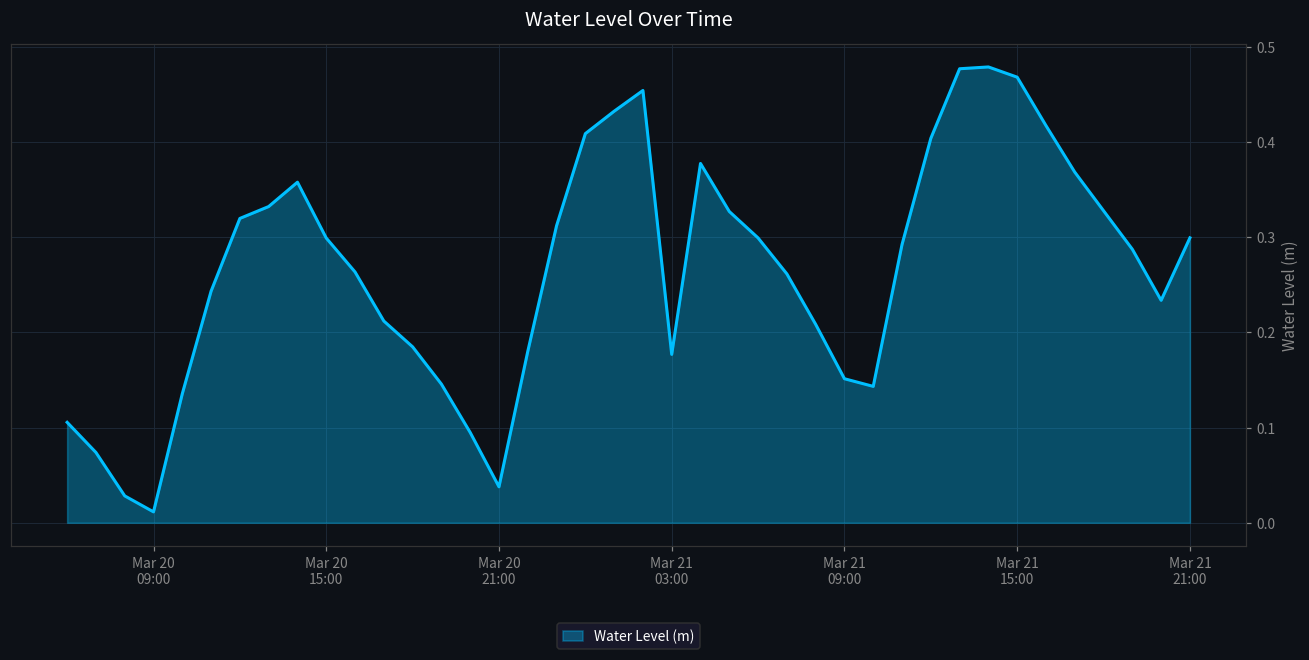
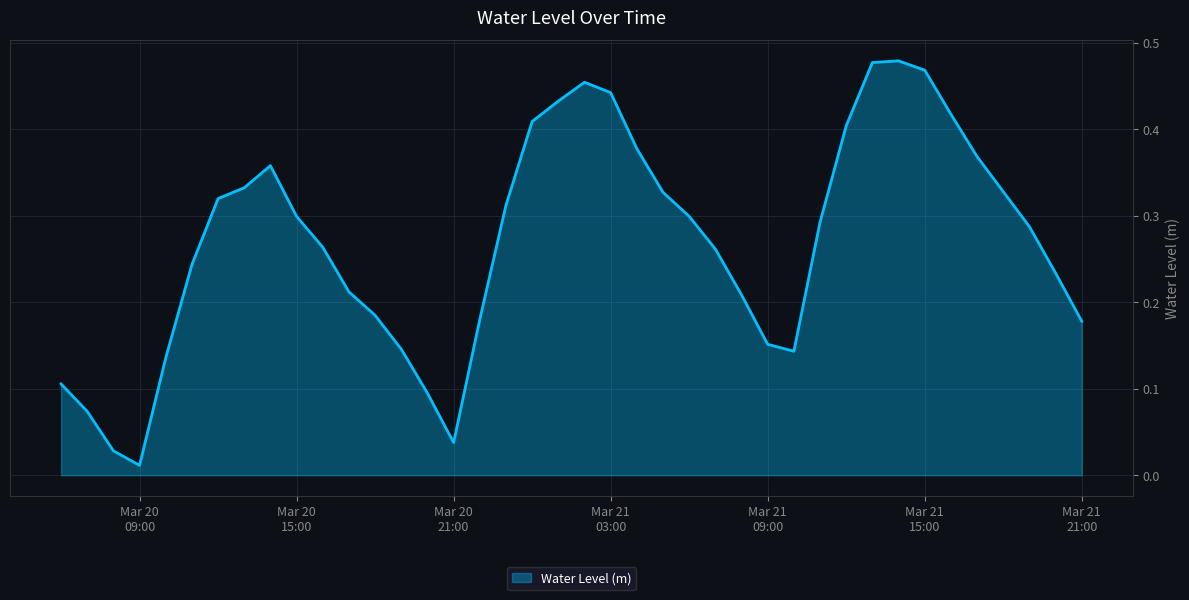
Mar 21 03:00: 0.18 -> 0.44
Mar 21 21:00: 0.30 -> 0.18
